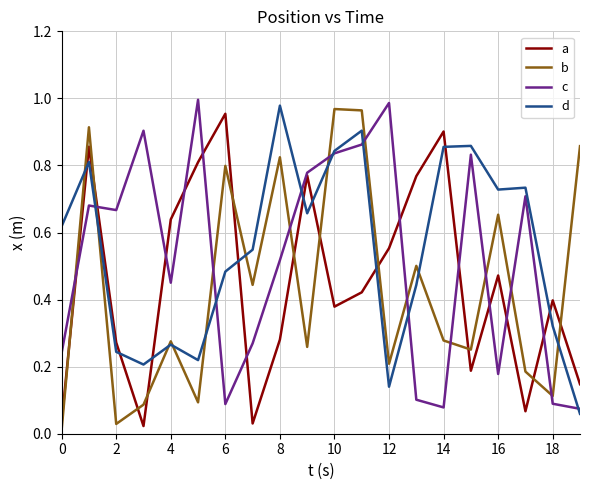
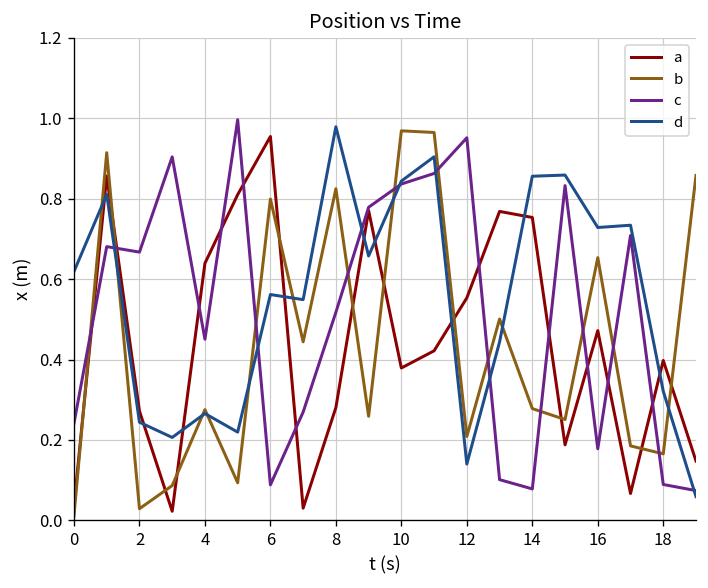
d, 6: 0.48 -> 0.56
c, 12: 0.99 -> 0.95
a, 14: 0.90 -> 0.75
b, 18: 0.11 -> 0.17
